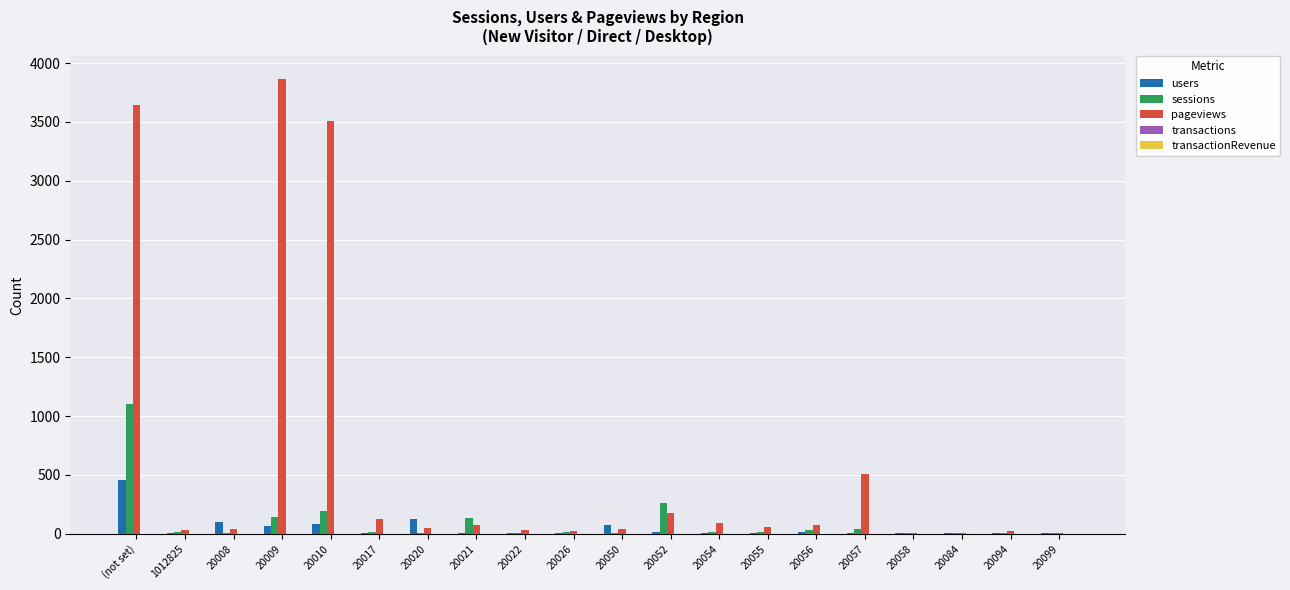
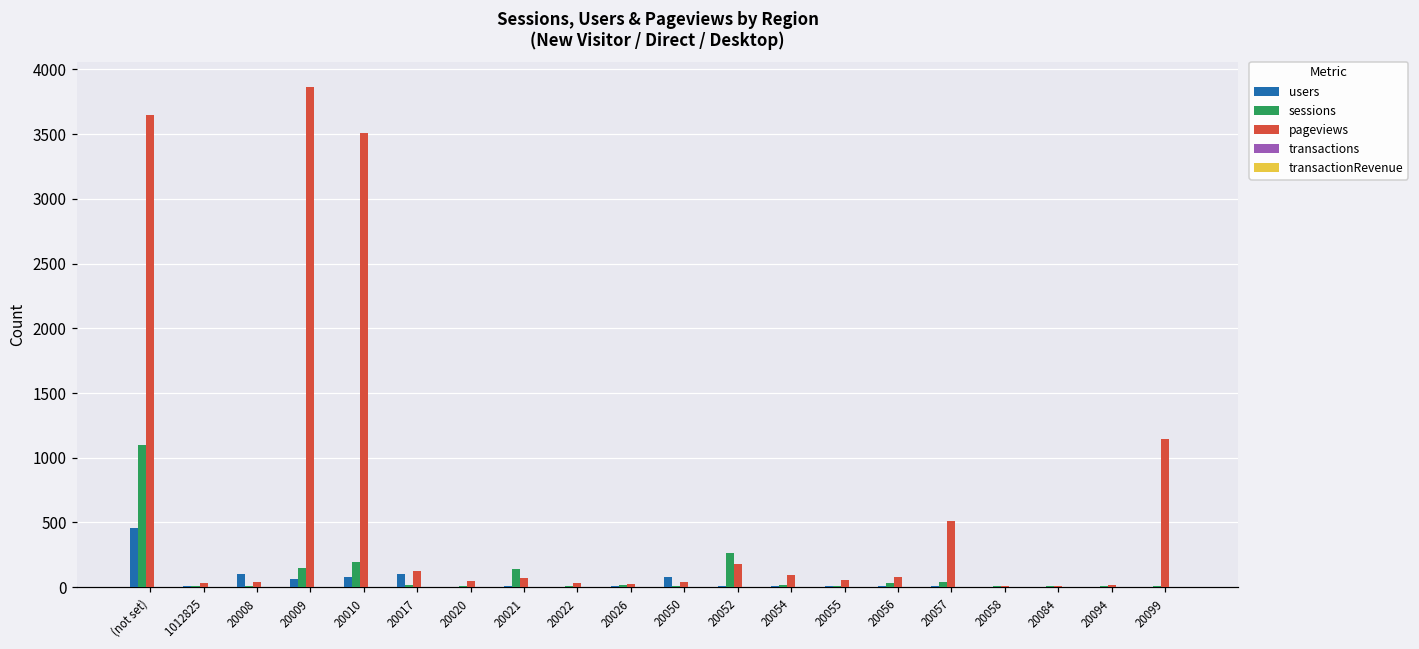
users, 20017: 10 -> 100
users, 20020: 120 -> 0
pageviews, 20099: 10 -> 1150
